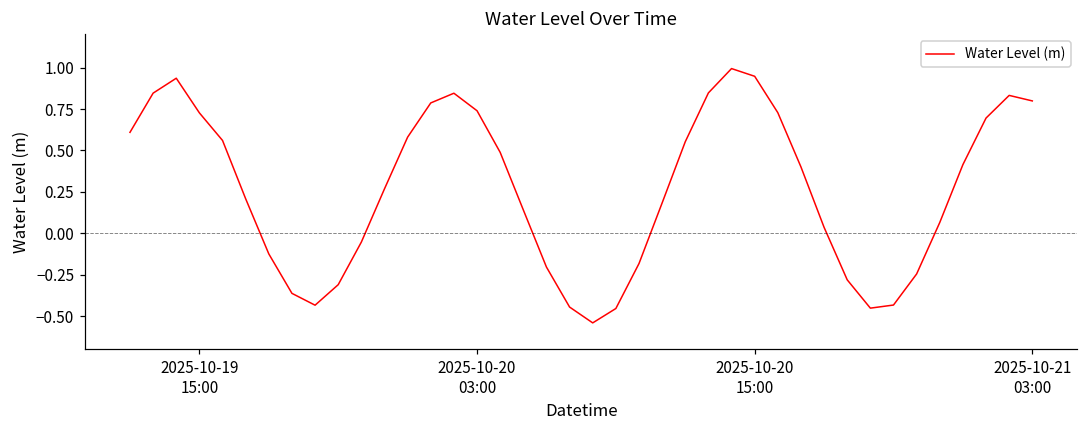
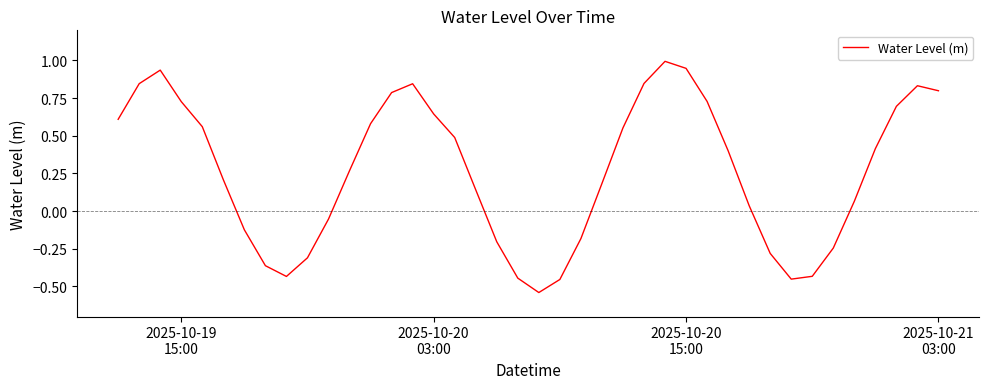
2025-10-20 03:00: 0.74 -> 0.64
